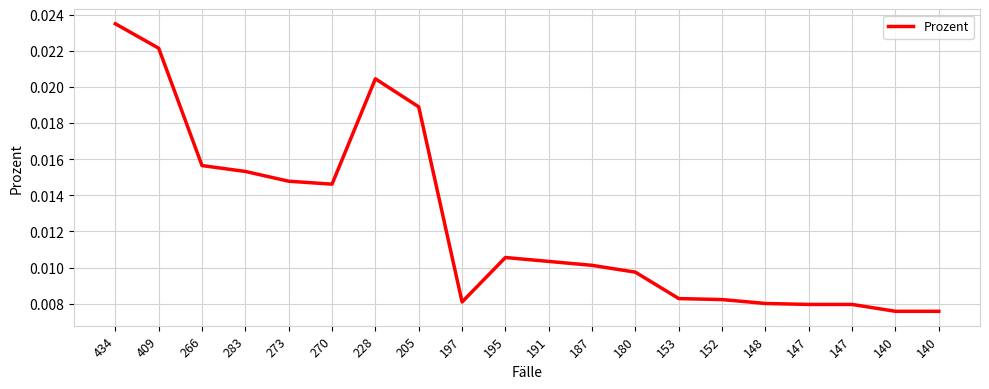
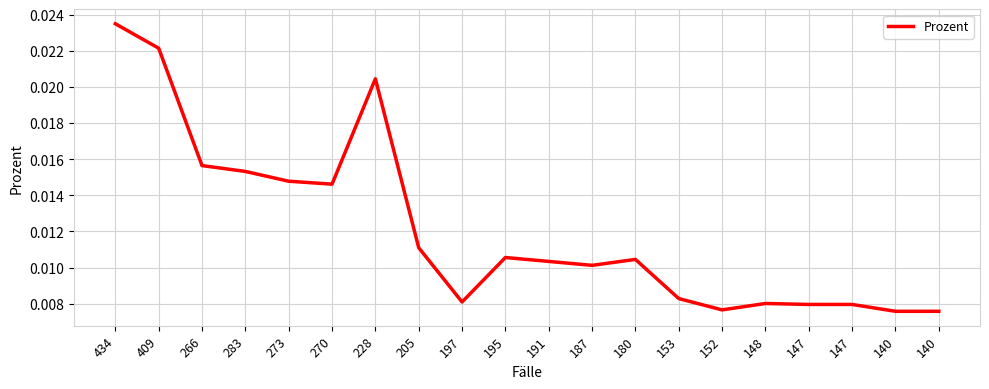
205: 0.0189 -> 0.0111
180: 0.0097 -> 0.0105
152: 0.0082 -> 0.0077
